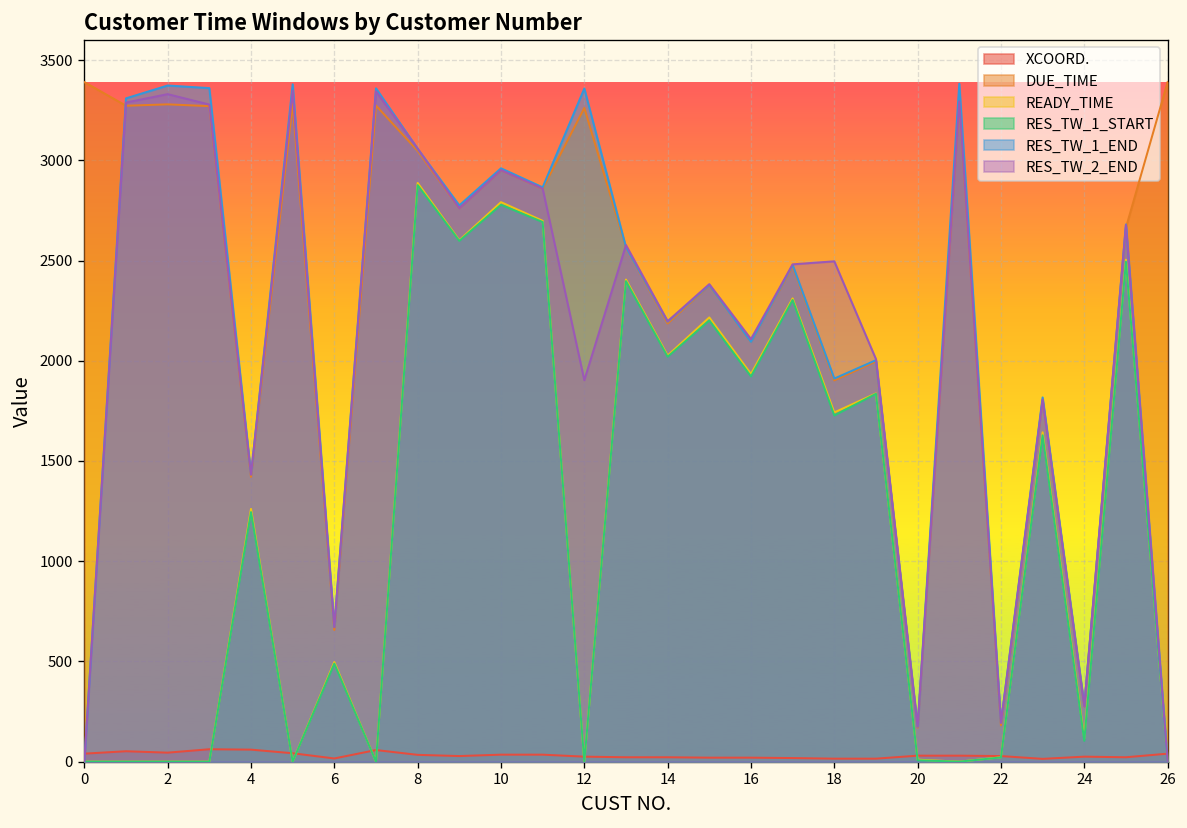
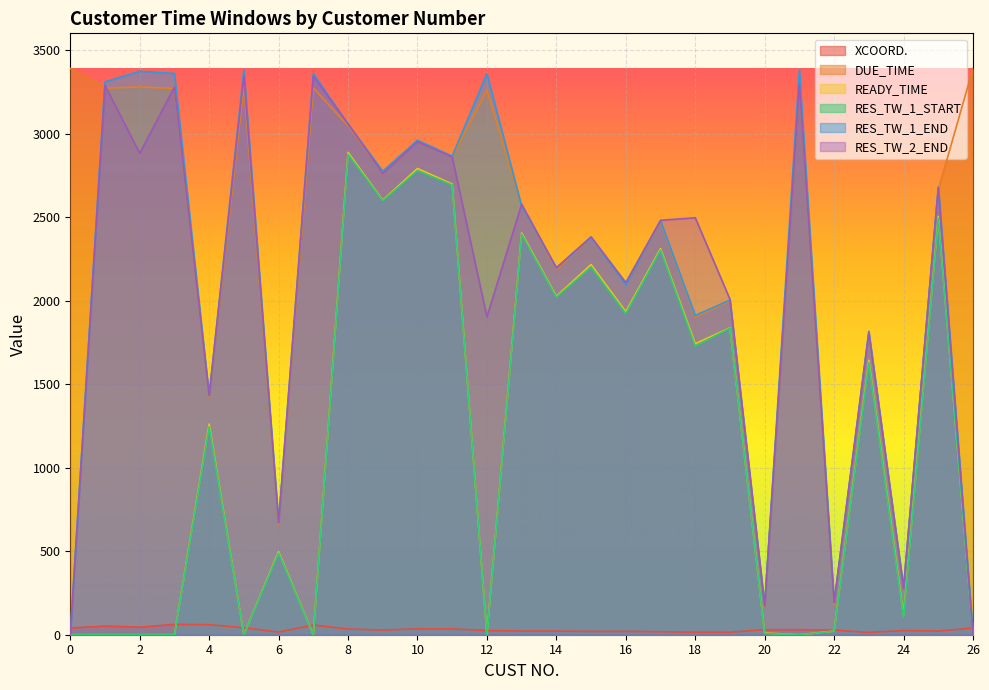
RES_TW_2_END, 2: 3330 -> 2880
